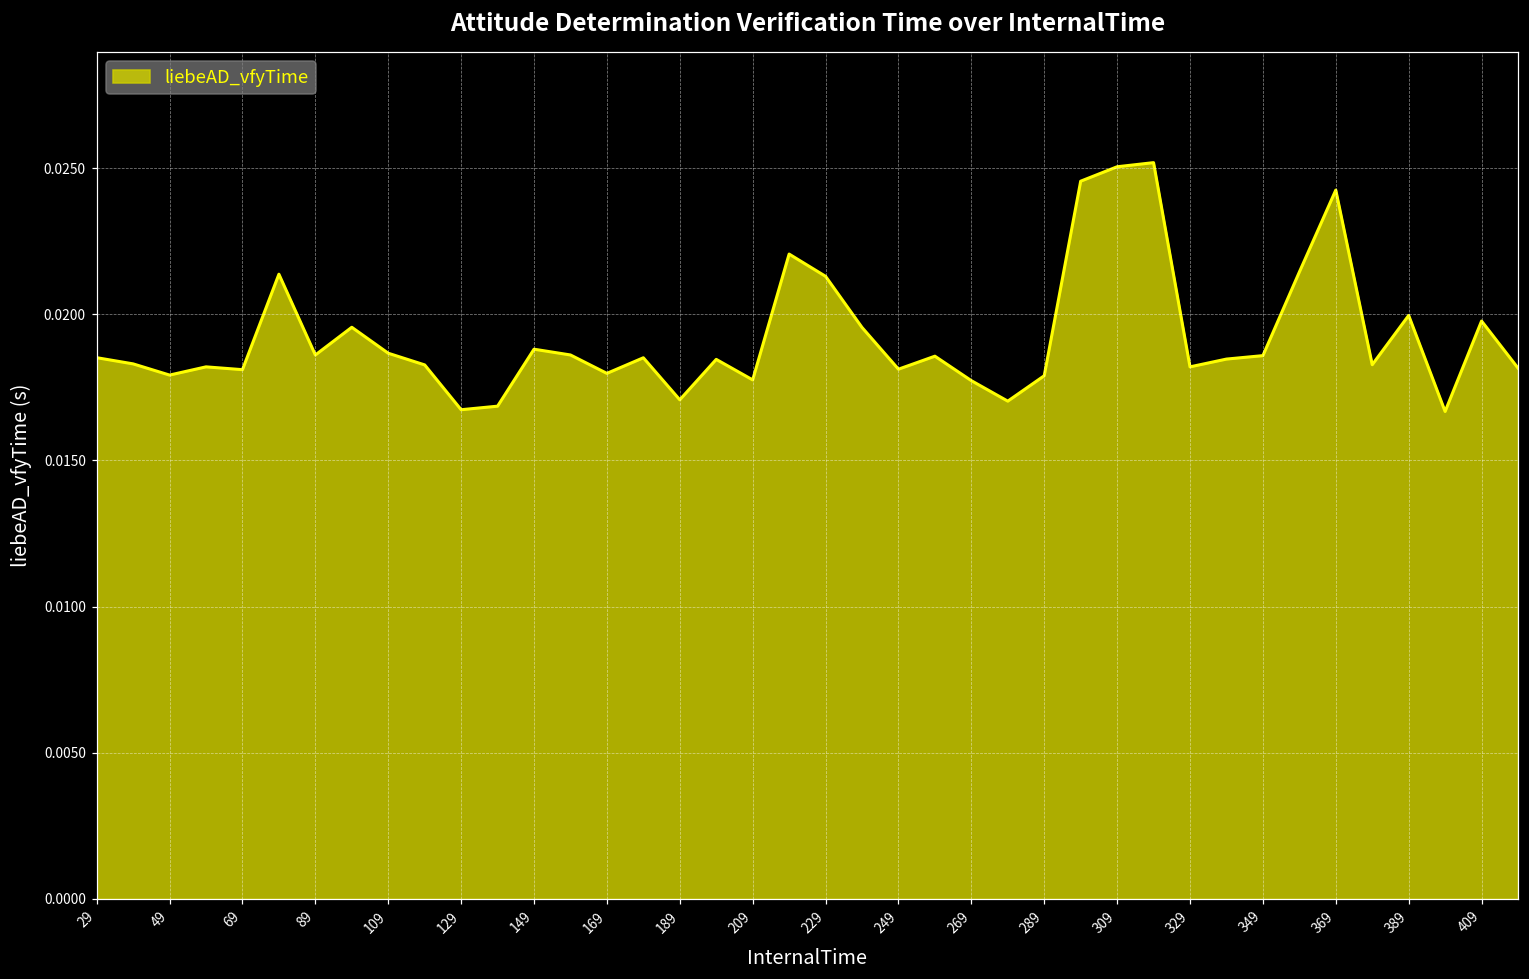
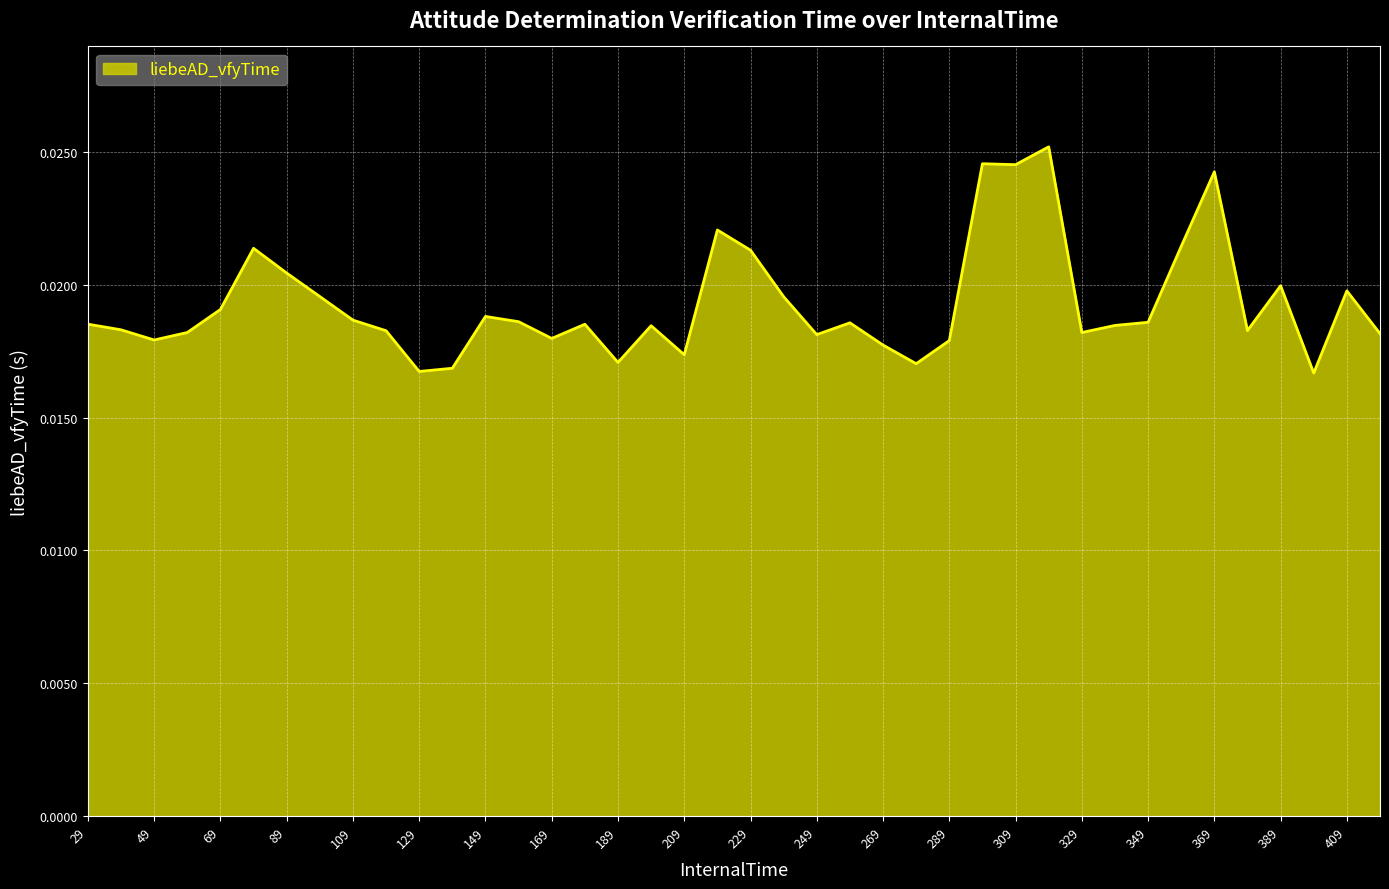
69: 0.0181 -> 0.0191
89: 0.0186 -> 0.0204
209: 0.0178 -> 0.0174
309: 0.0250 -> 0.0245
